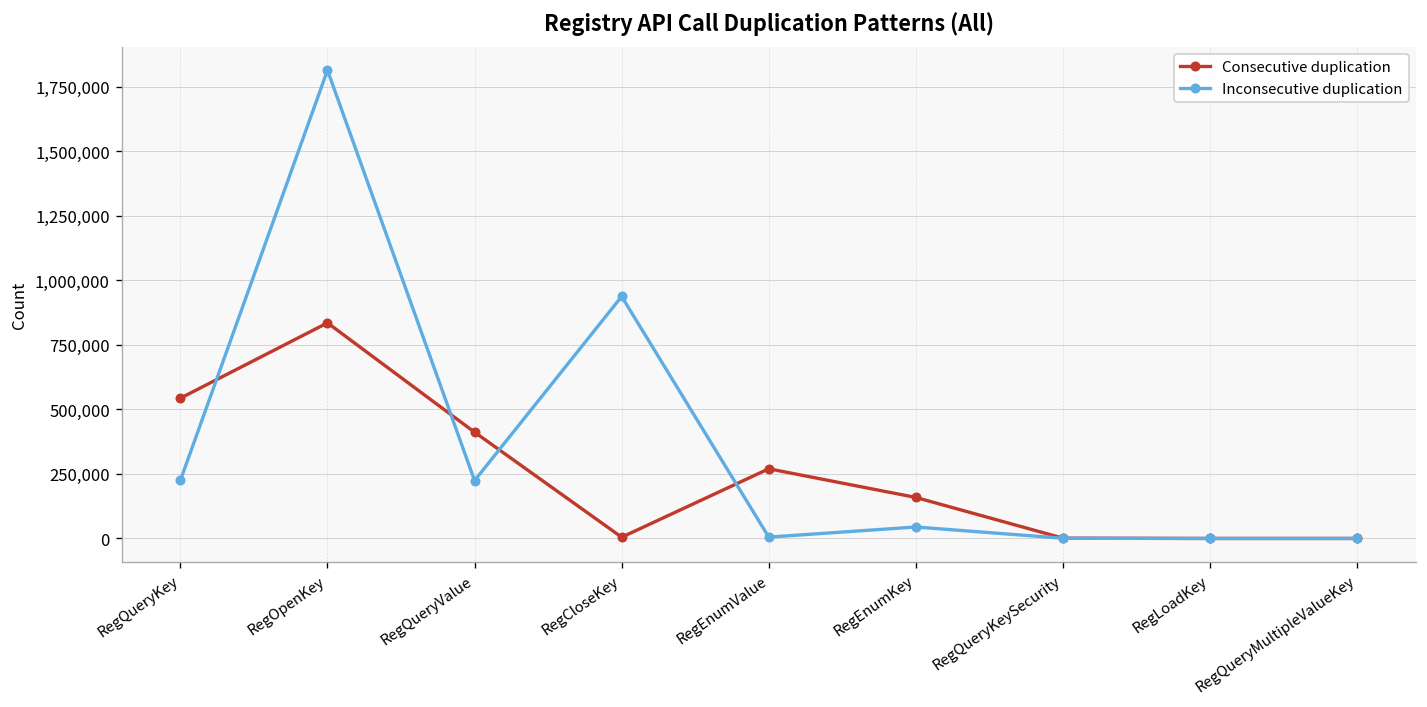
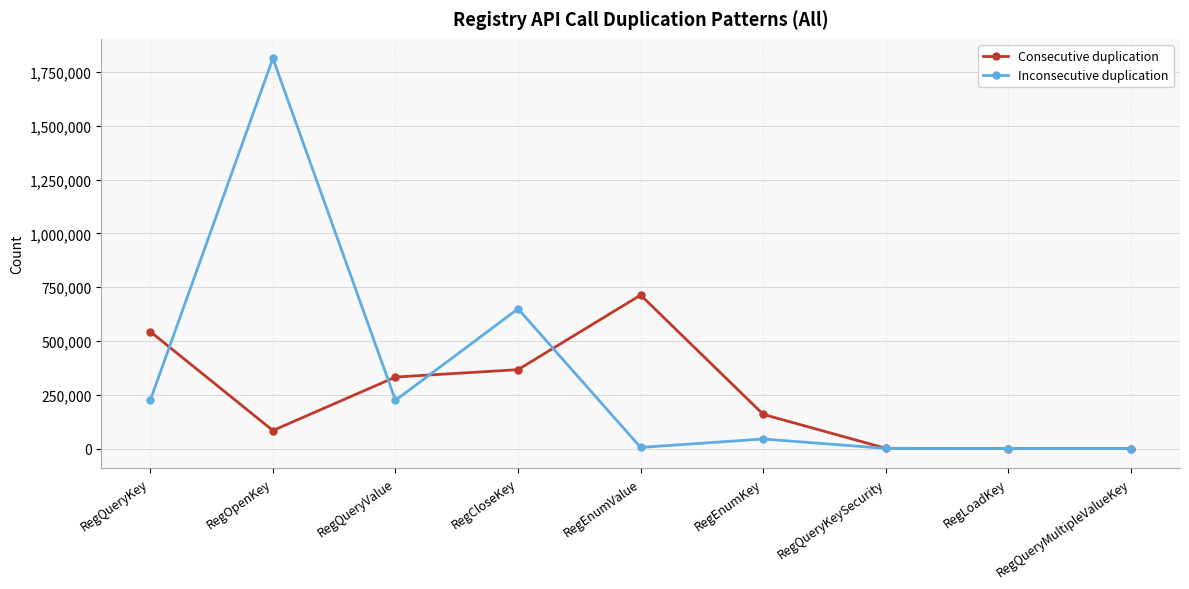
Consecutive duplication, RegOpenKey: 830,000 -> 80,000
Consecutive duplication, RegQueryValue: 410,000 -> 330,000
Consecutive duplication, RegCloseKey: 0 -> 370,000
Inconsecutive duplication, RegCloseKey: 940,000 -> 650,000
Consecutive duplication, RegEnumValue: 270,000 -> 710,000
